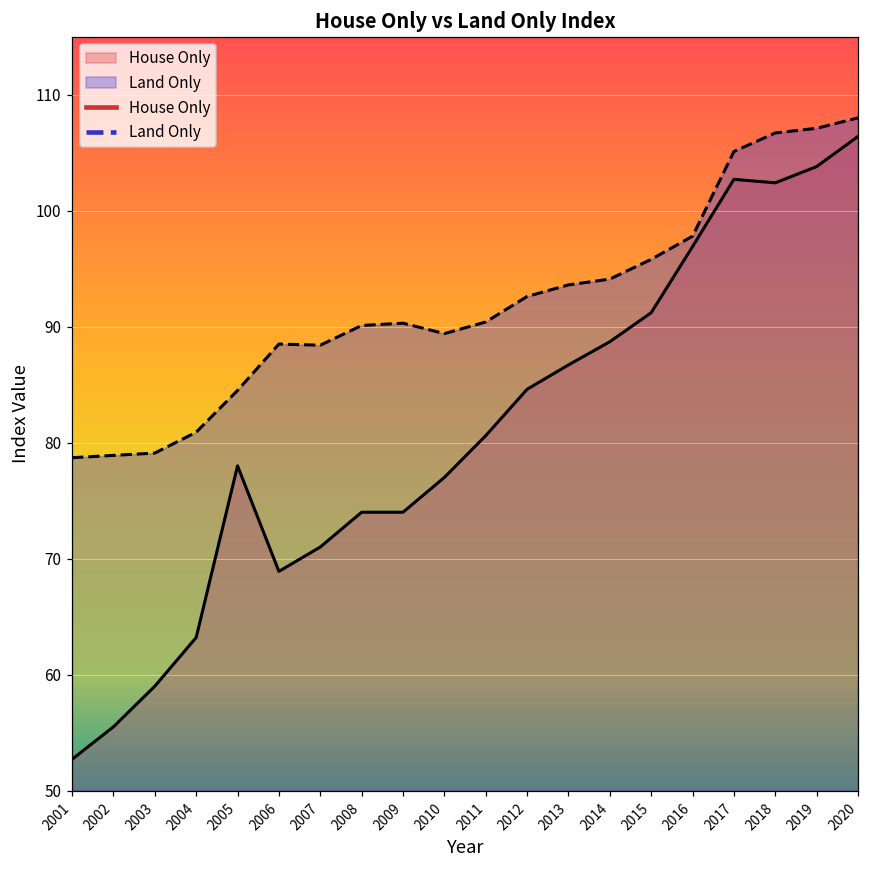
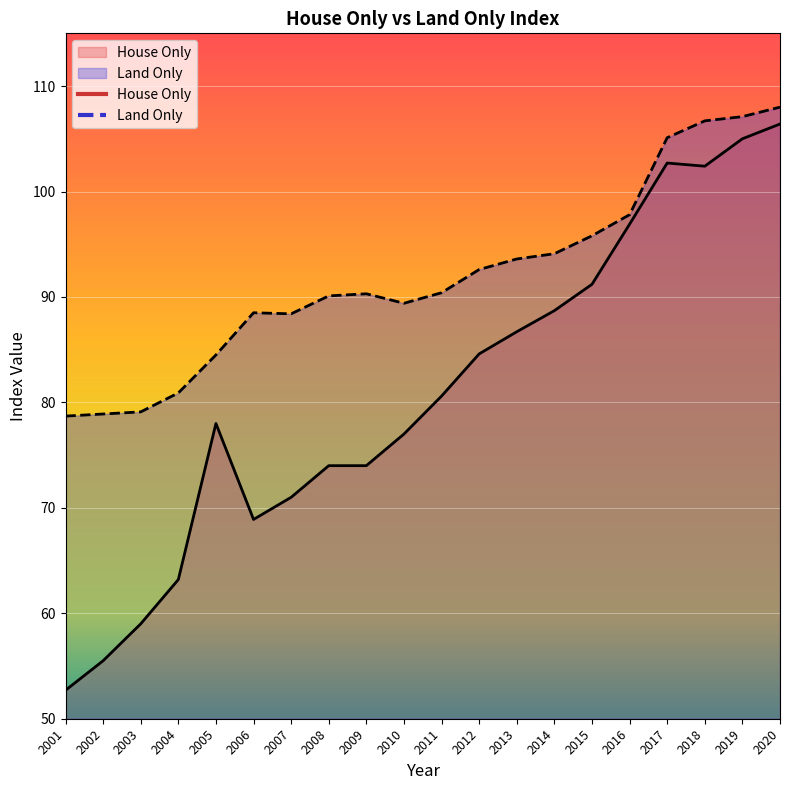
House Only, 2019: 103.8 -> 105.0
